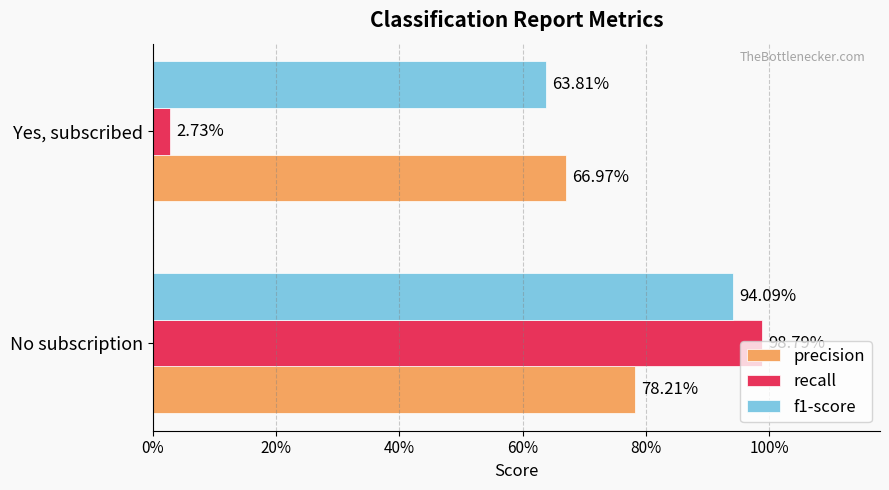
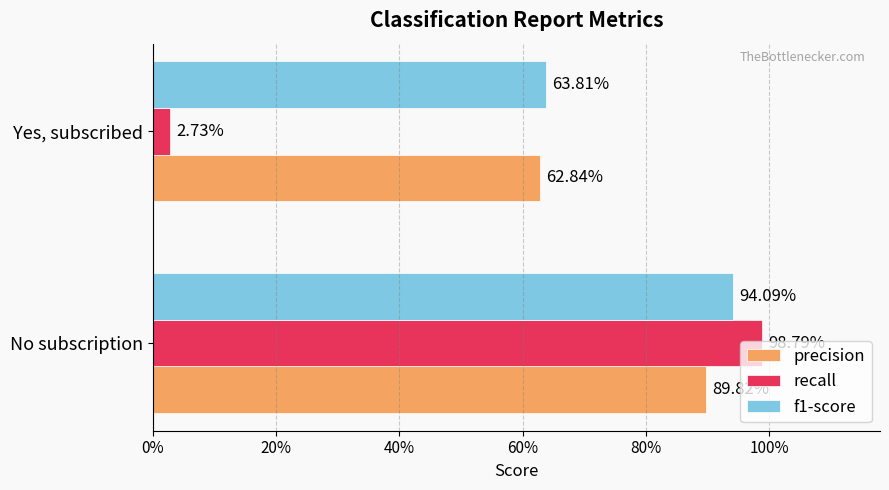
precision, Yes, subscribed: 66.97% -> 62.84%
precision, No subscription: 78% -> 90%
